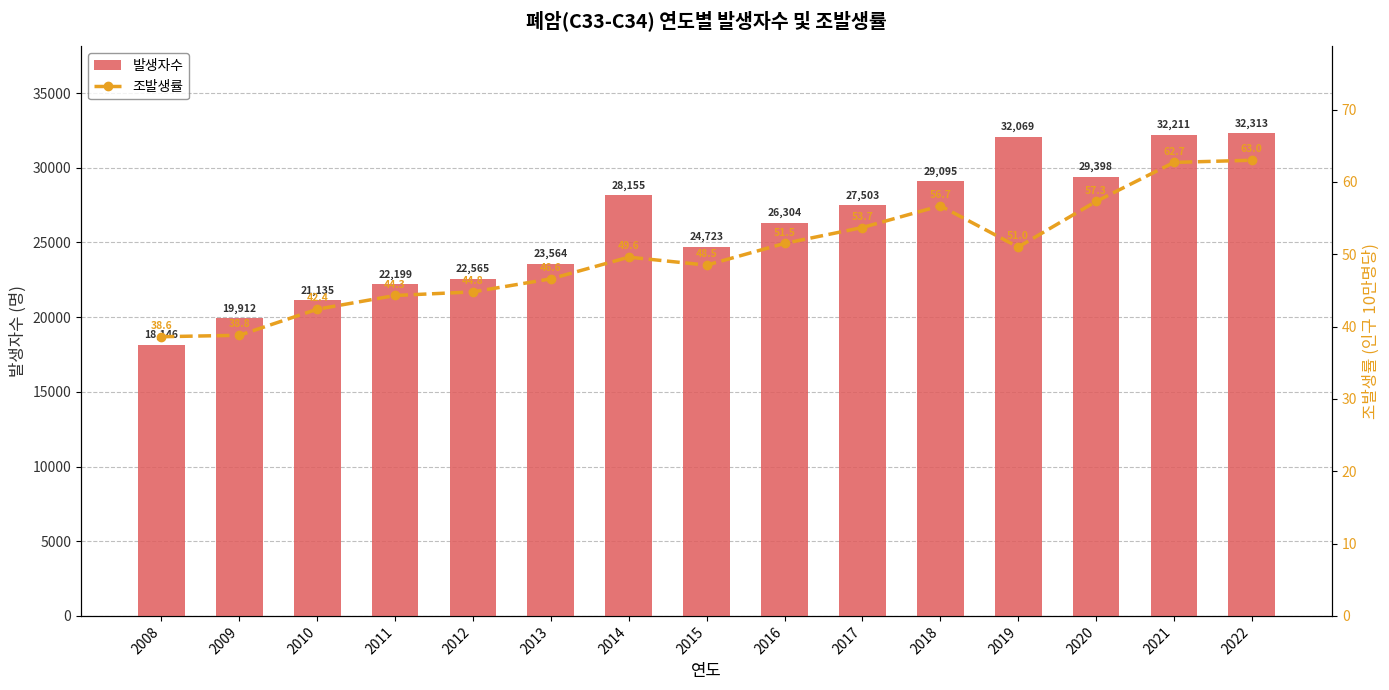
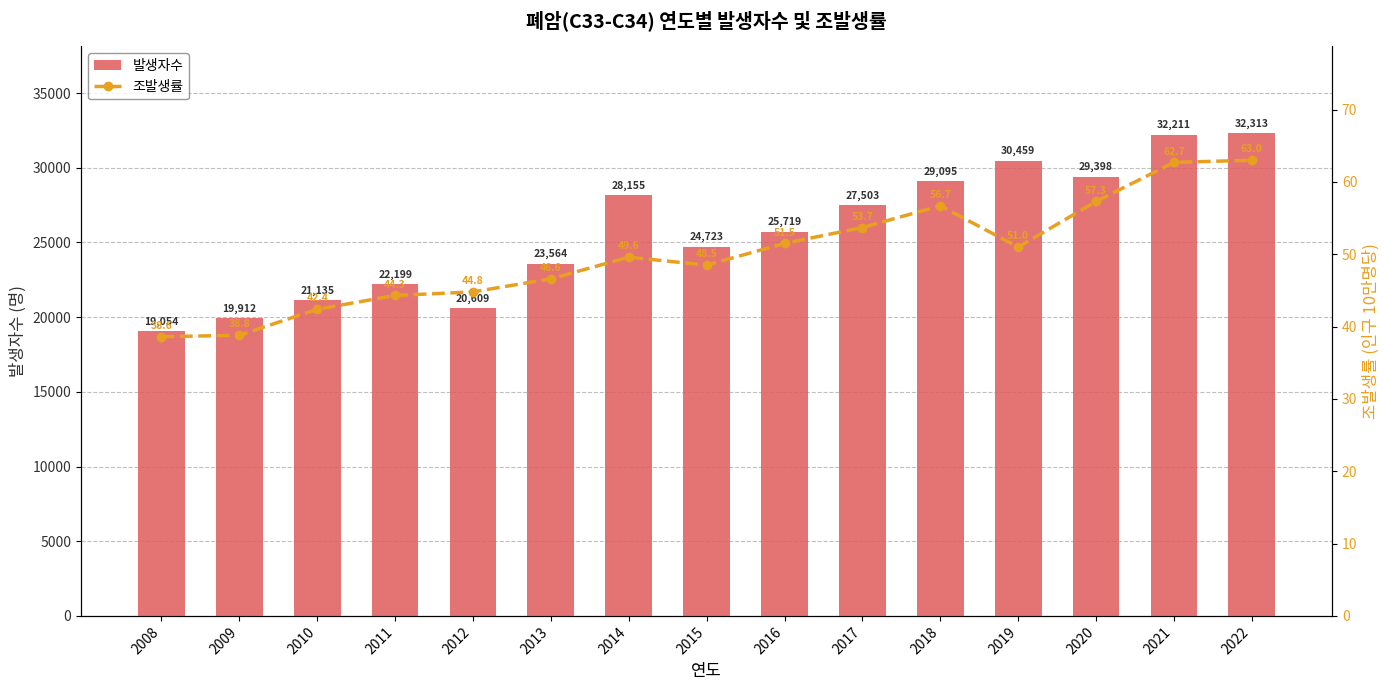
발생자수, 2008: 18,146 -> 19,054
발생자수, 2012: 22,565 -> 20,609
발생자수, 2016: 26,304 -> 25,719
발생자수, 2019: 32,069 -> 30,459
